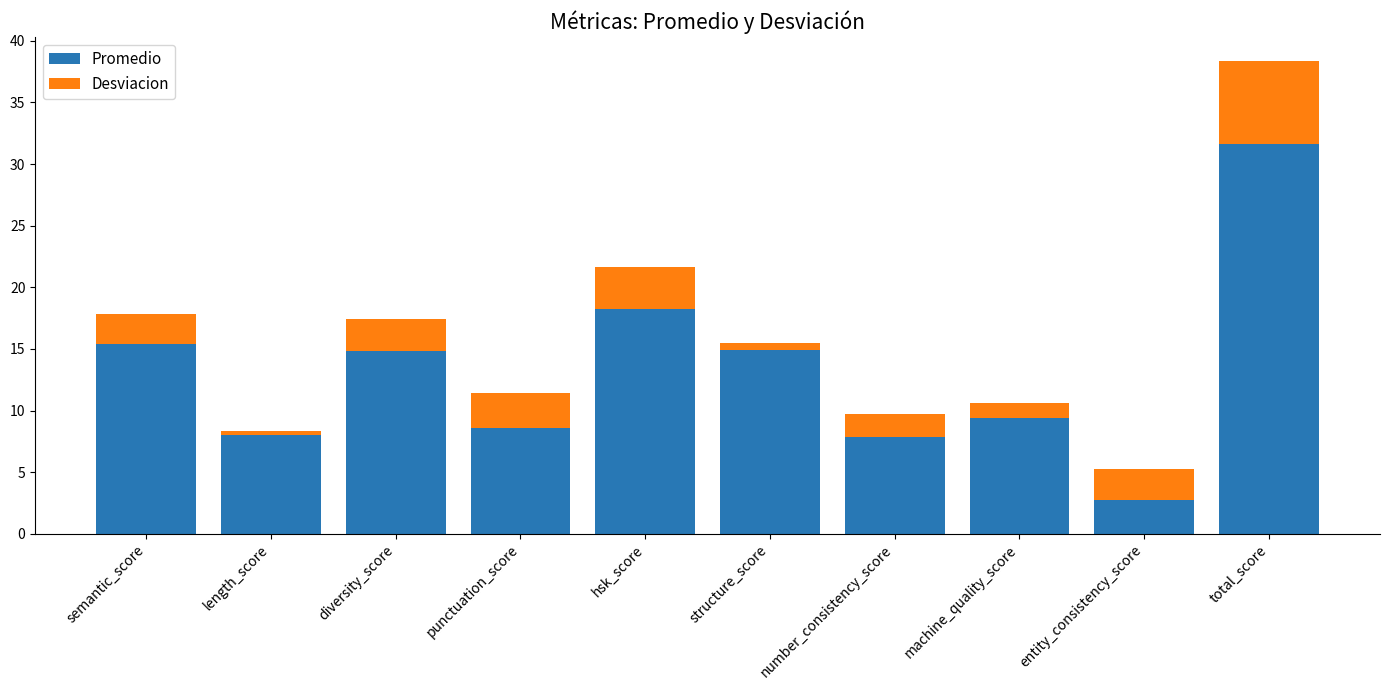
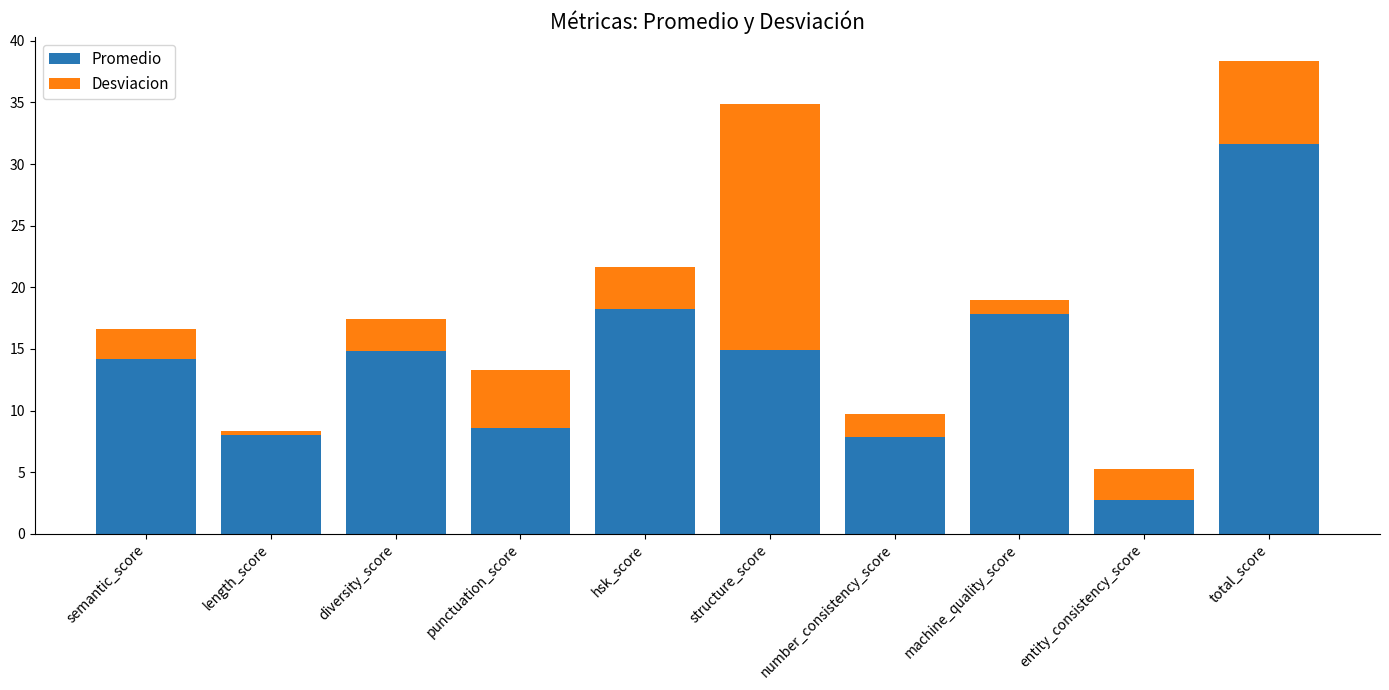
Promedio, semantic_score: 15.4 -> 14.2
Desviacion, punctuation_score: 2.9 -> 4.8
Desviacion, structure_score: 0.6 -> 19.9
Promedio, machine_quality_score: 9.4 -> 17.8
